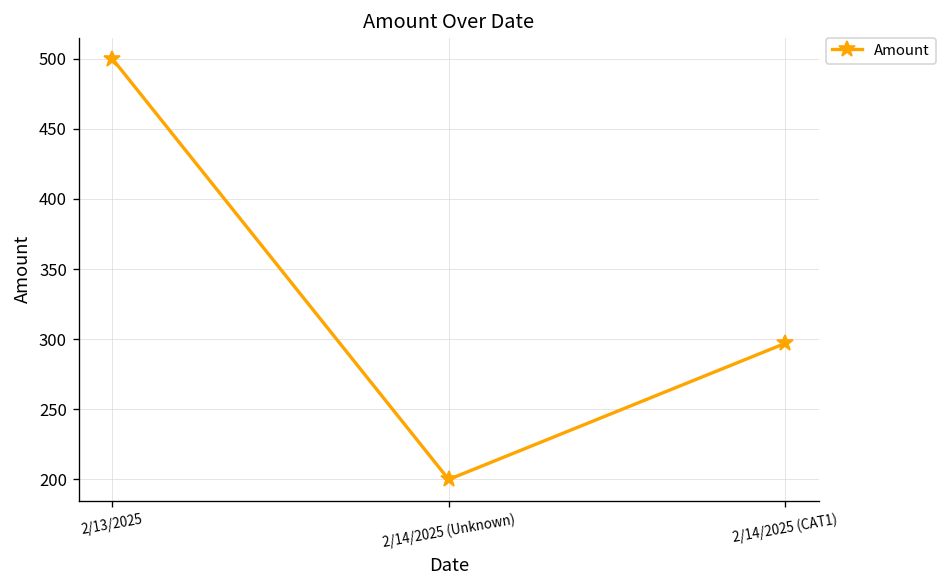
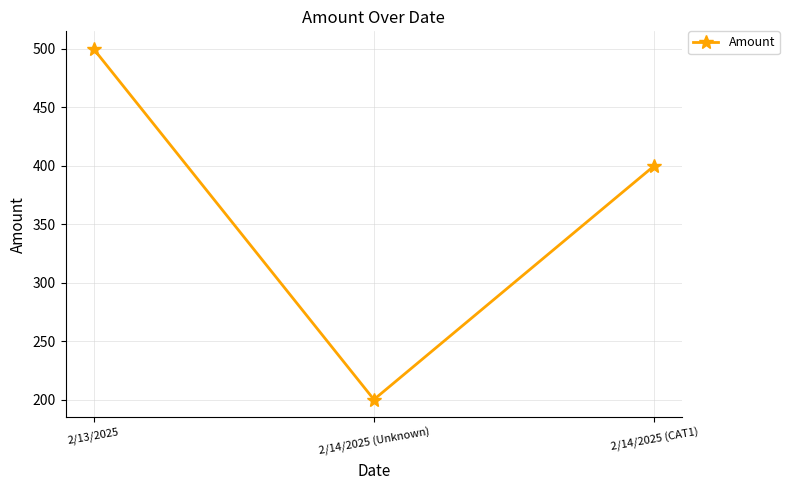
2/14/2025 (CAT1): 297 -> 400
